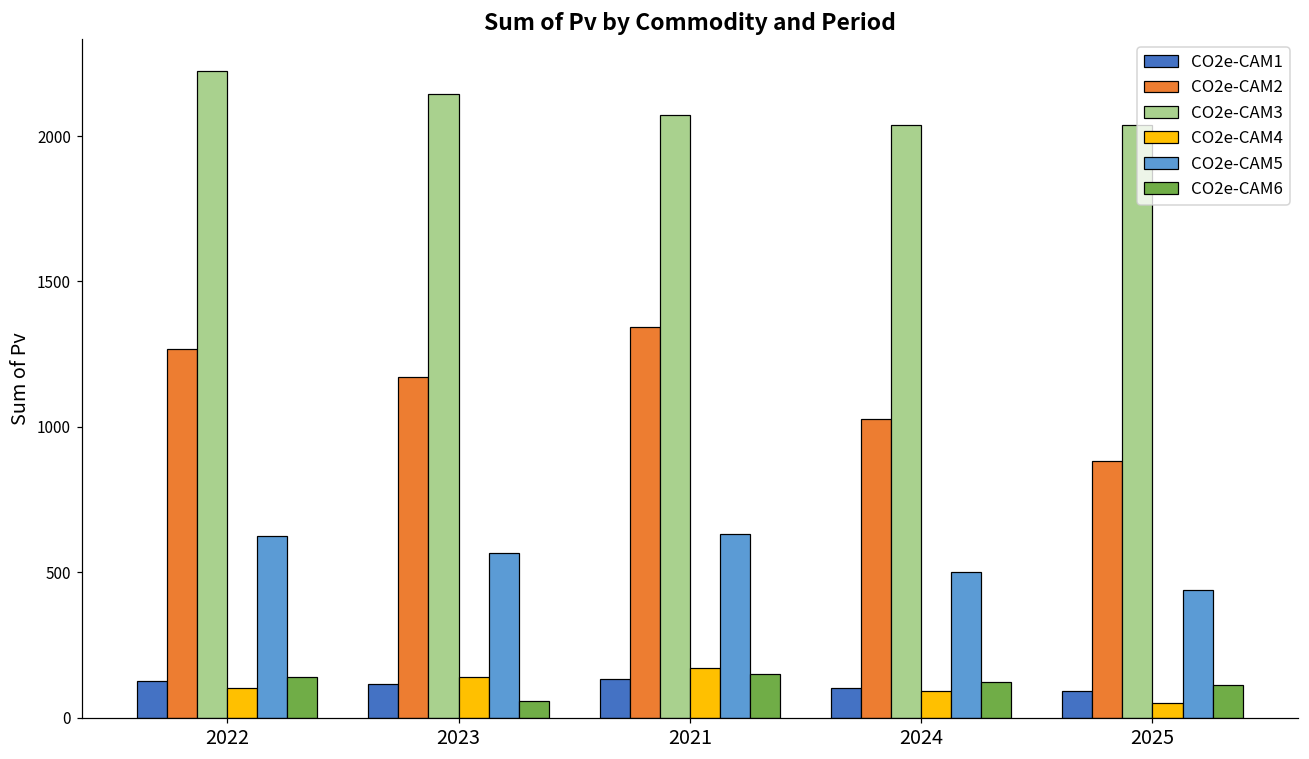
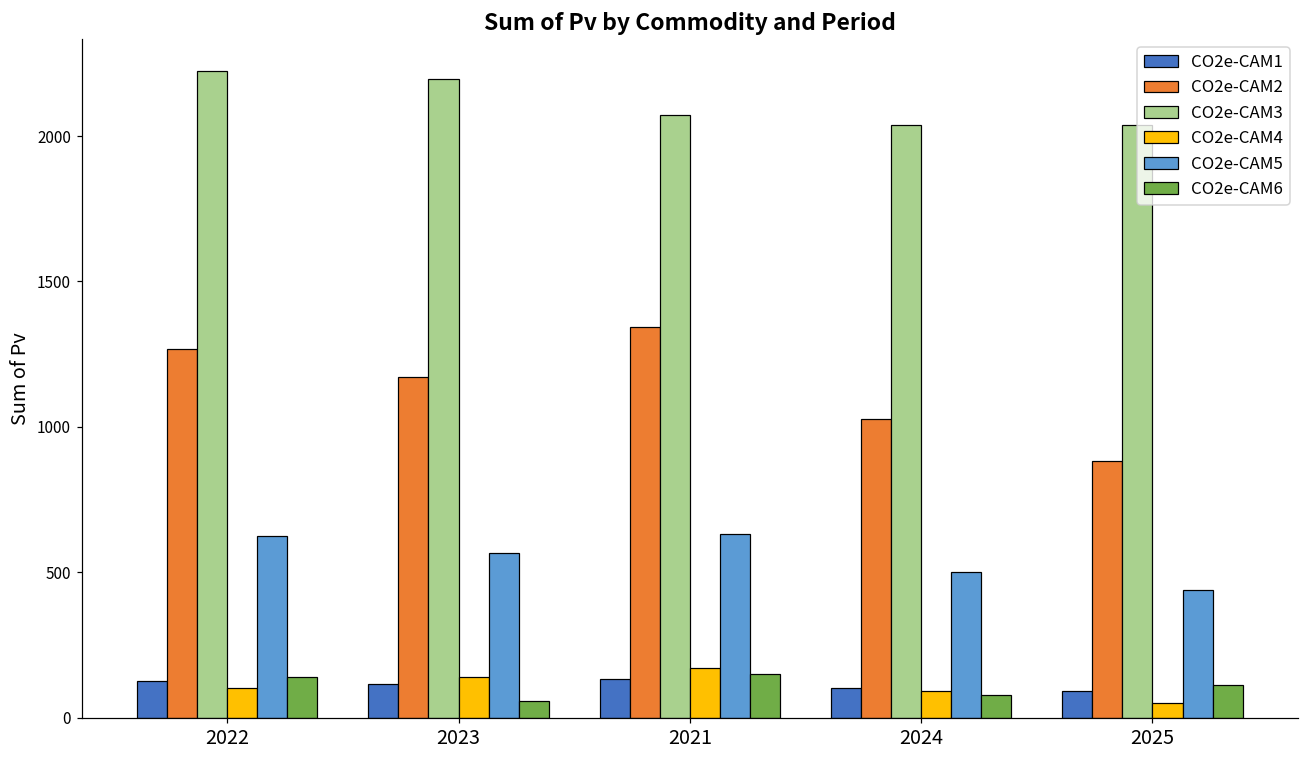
CO2e-CAM3, 2023: 2150 -> 2200
CO2e-CAM6, 2024: 120 -> 80
